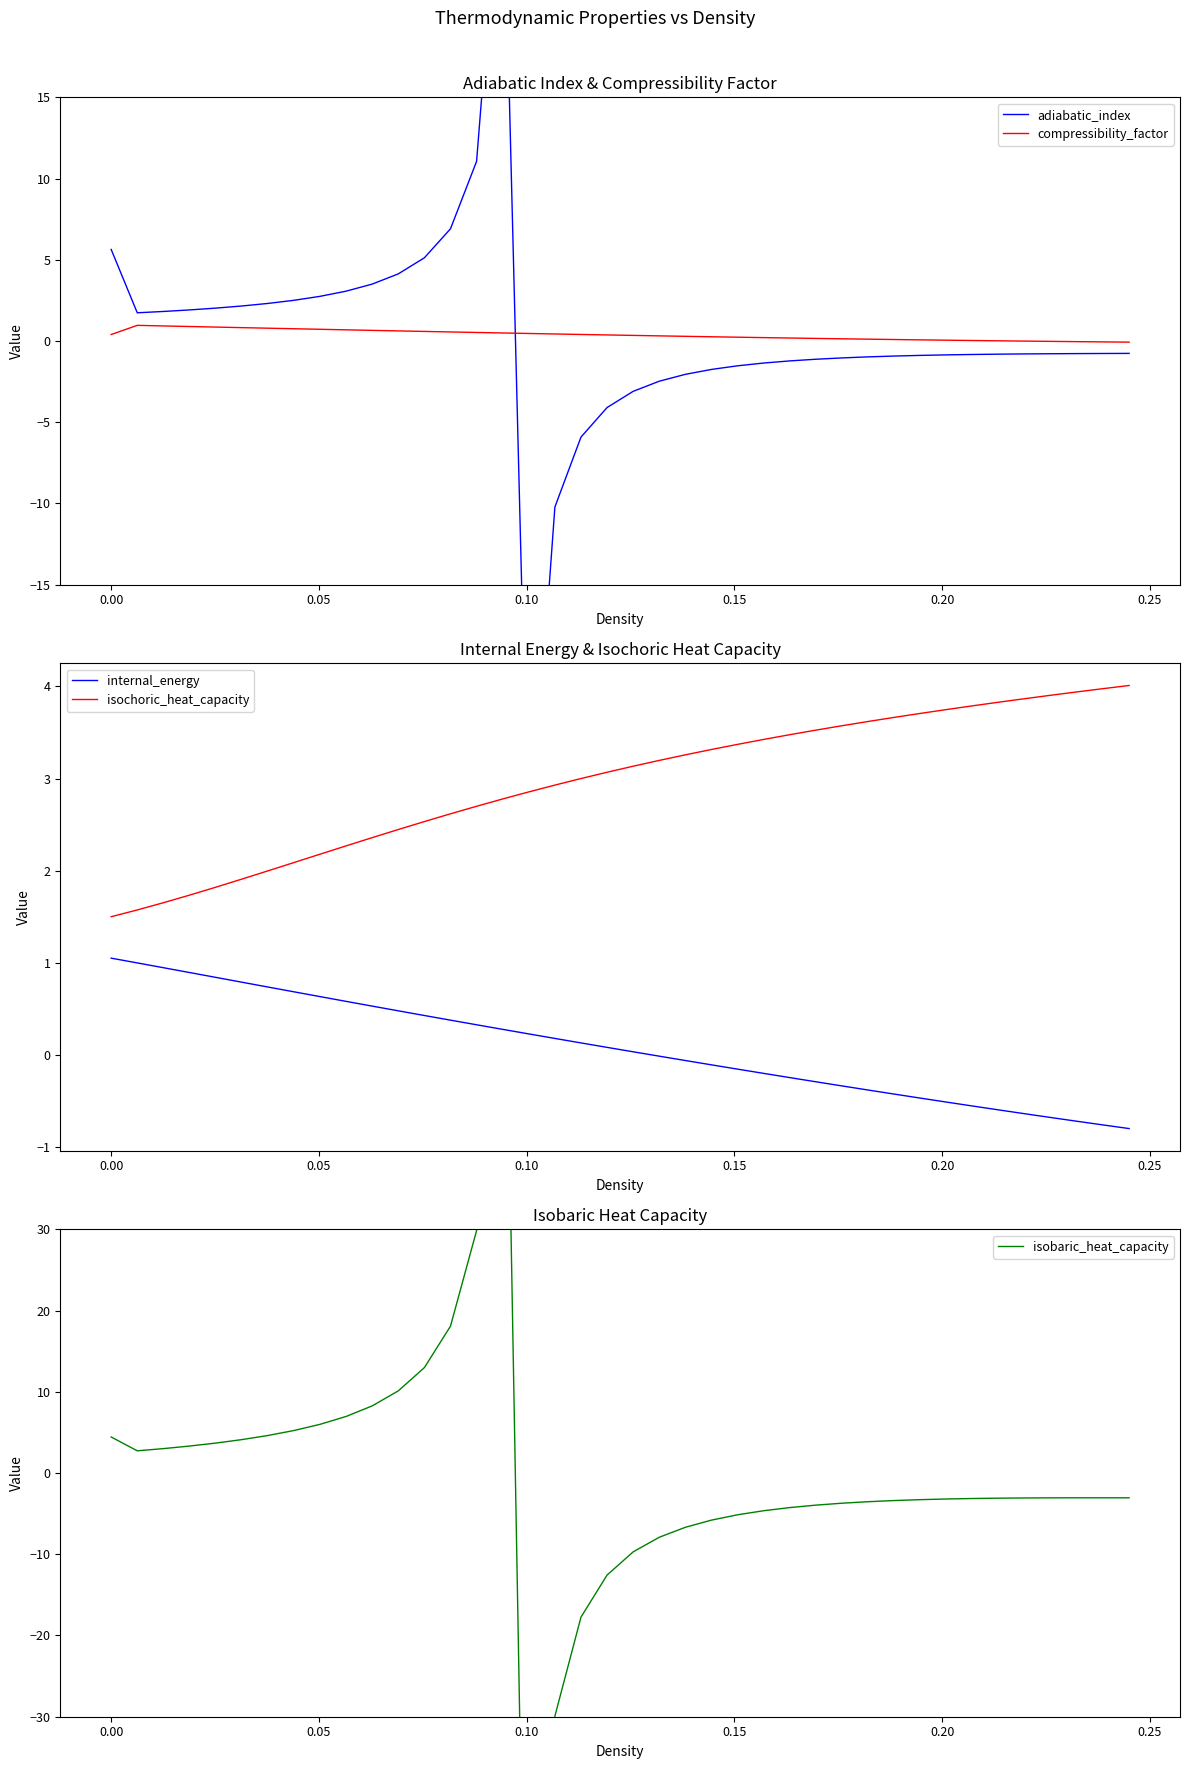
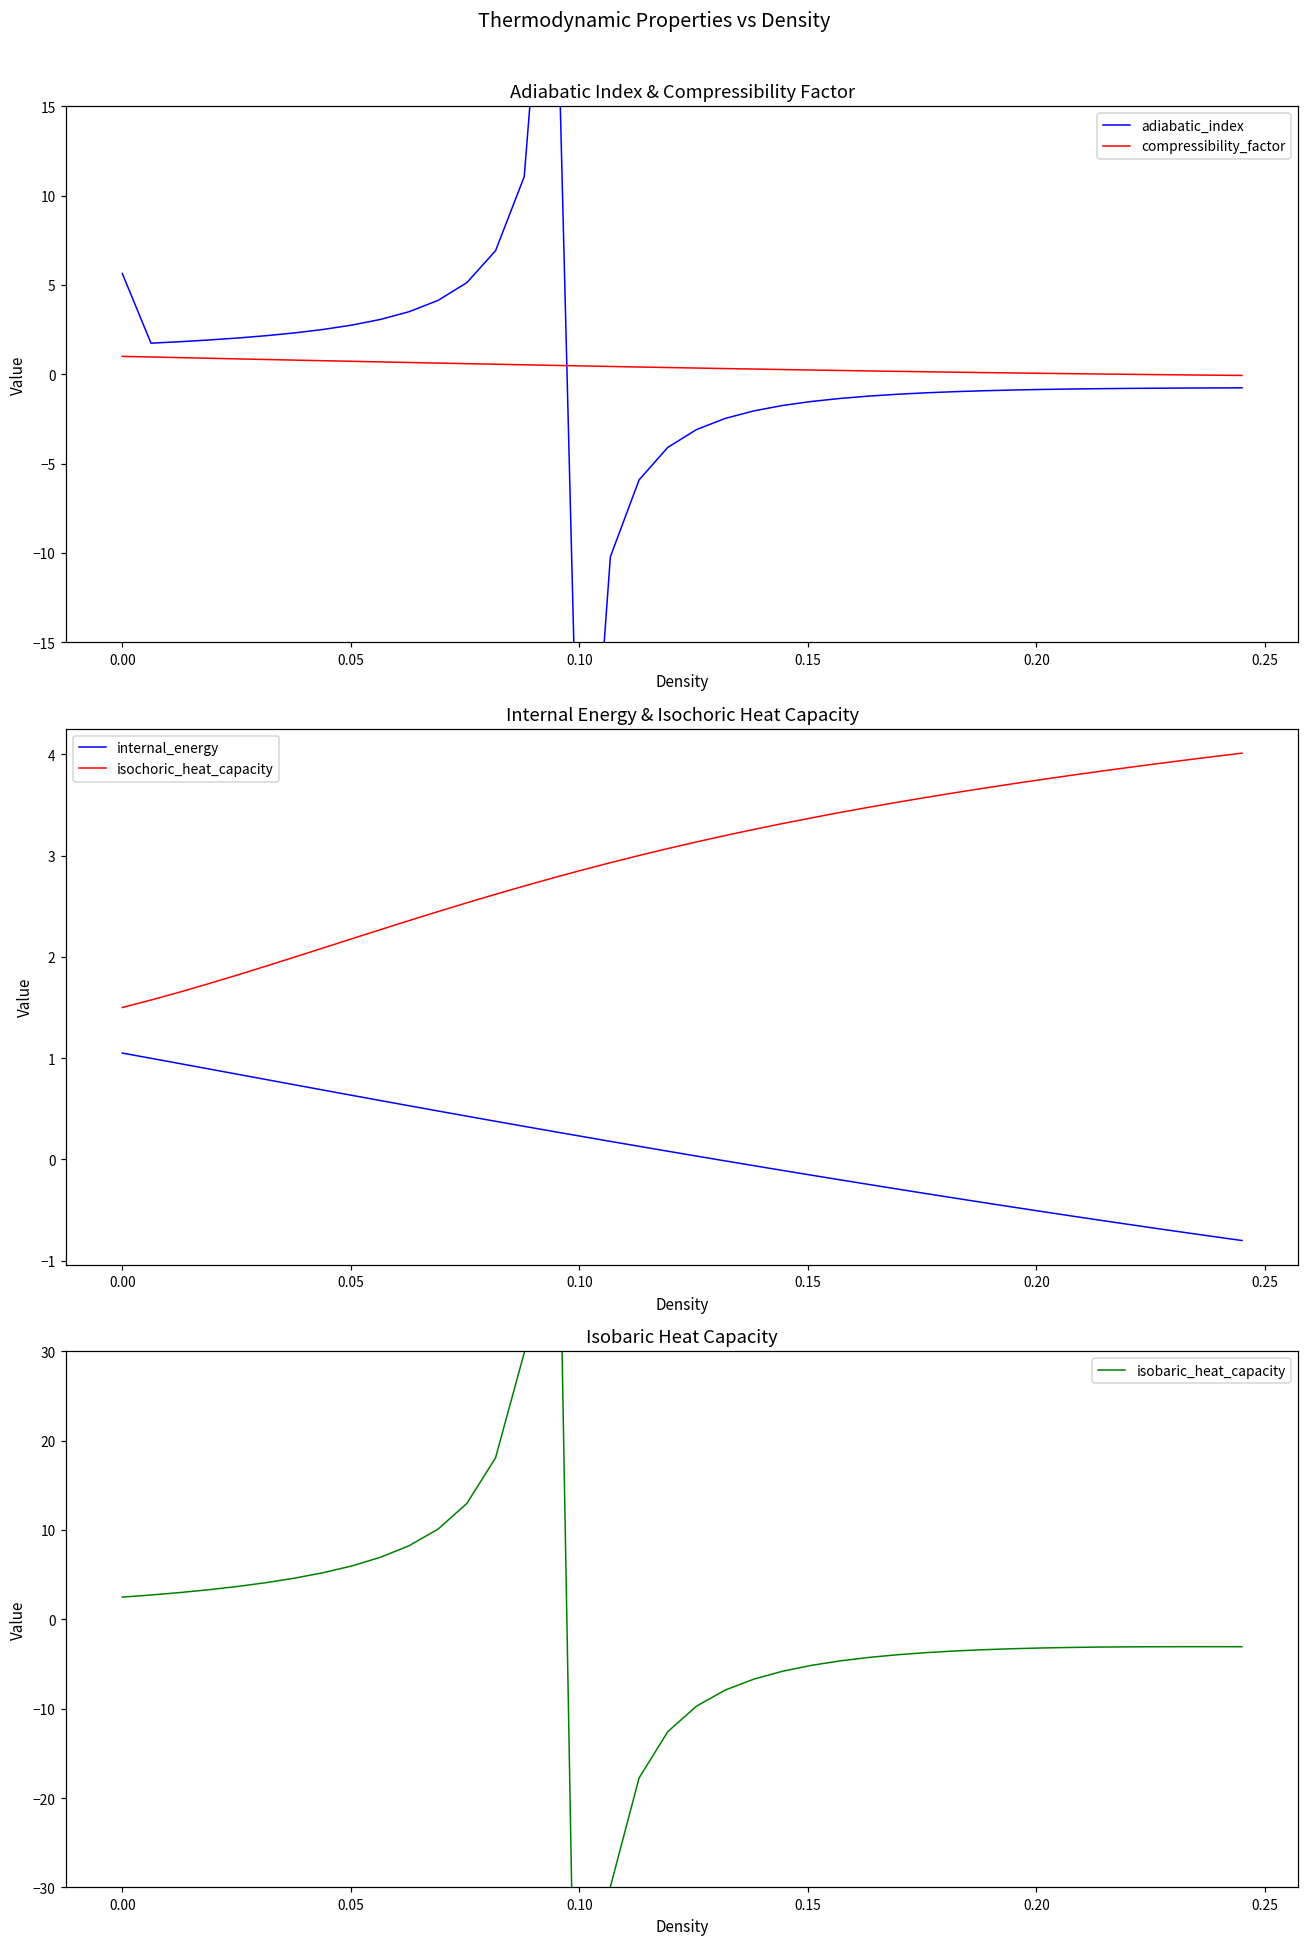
Adiabatic Index & Compressibility Factor, compressibility_factor, 0.00: 0.4 -> 1.0
Isobaric Heat Capacity, 0.00: 4 -> 2
